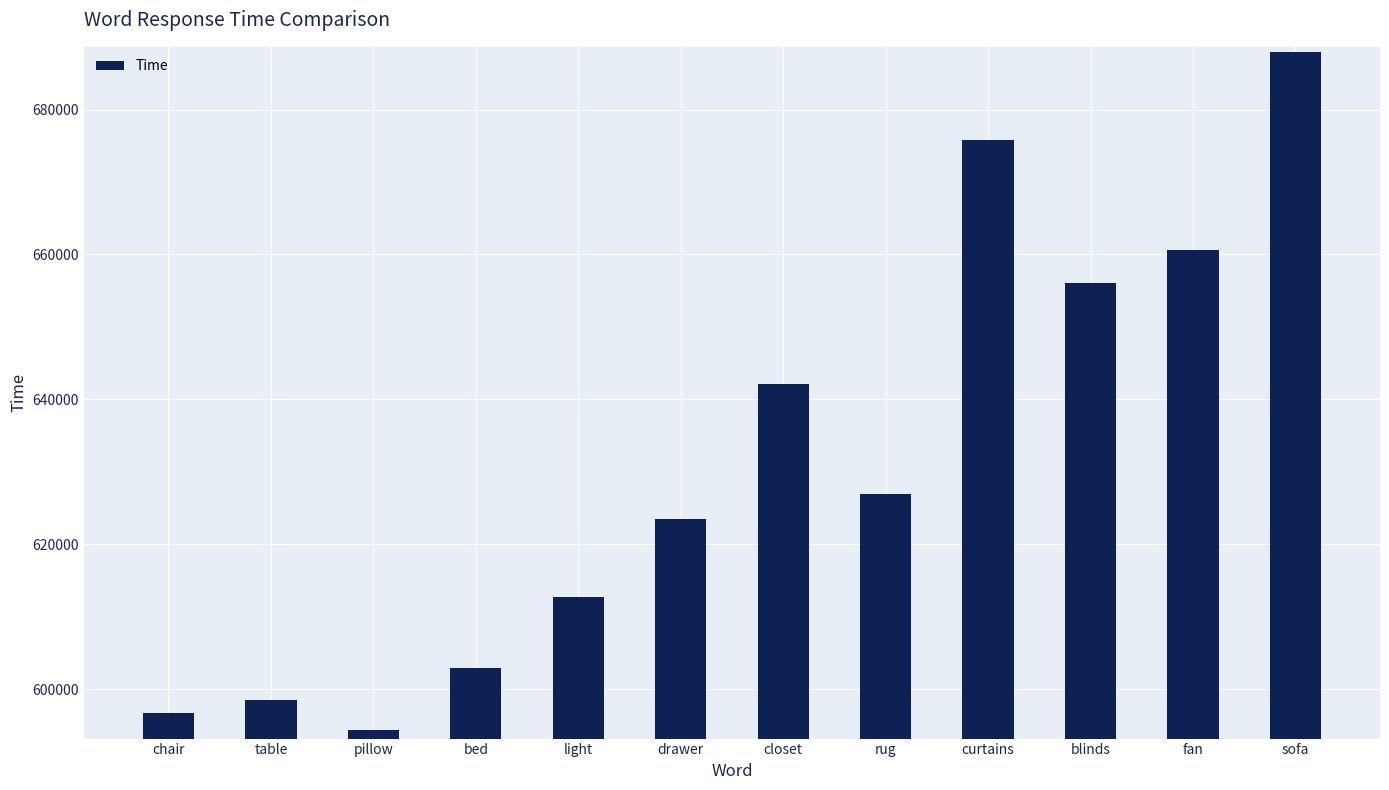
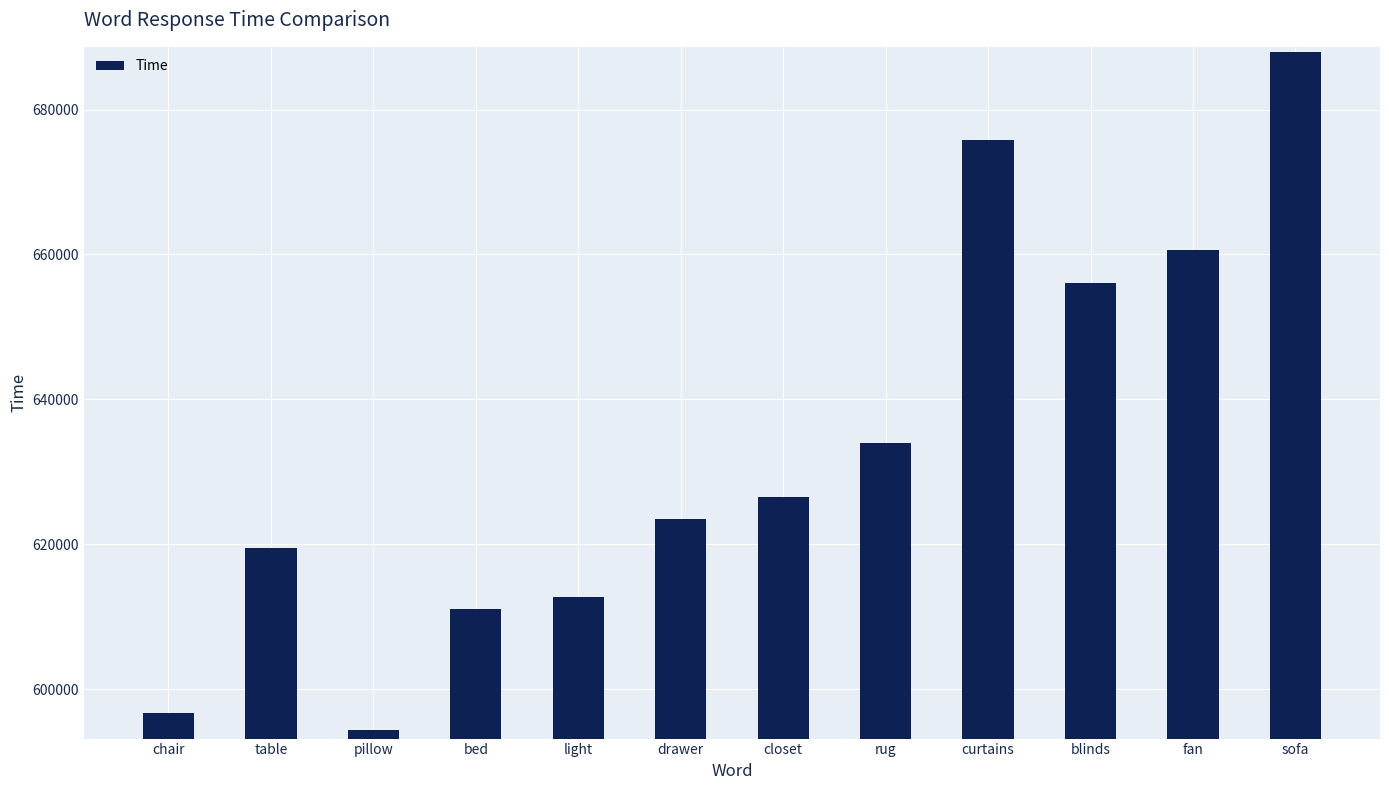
table: 598000 -> 619000
bed: 603000 -> 611000
closet: 642000 -> 627000
rug: 627000 -> 634000
